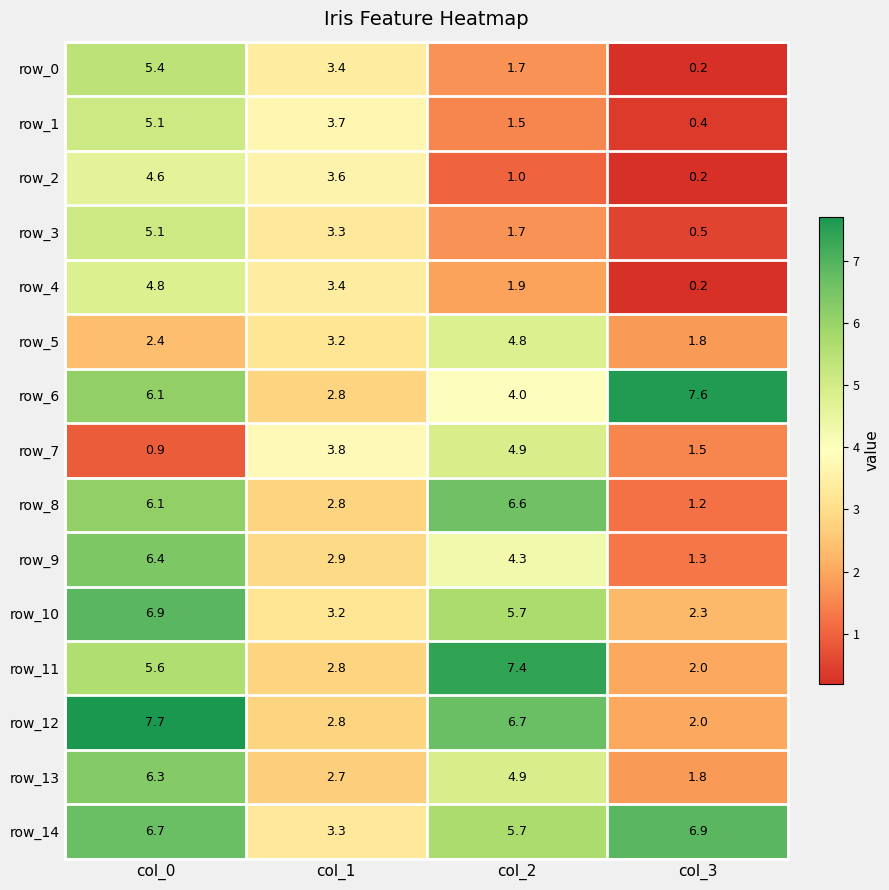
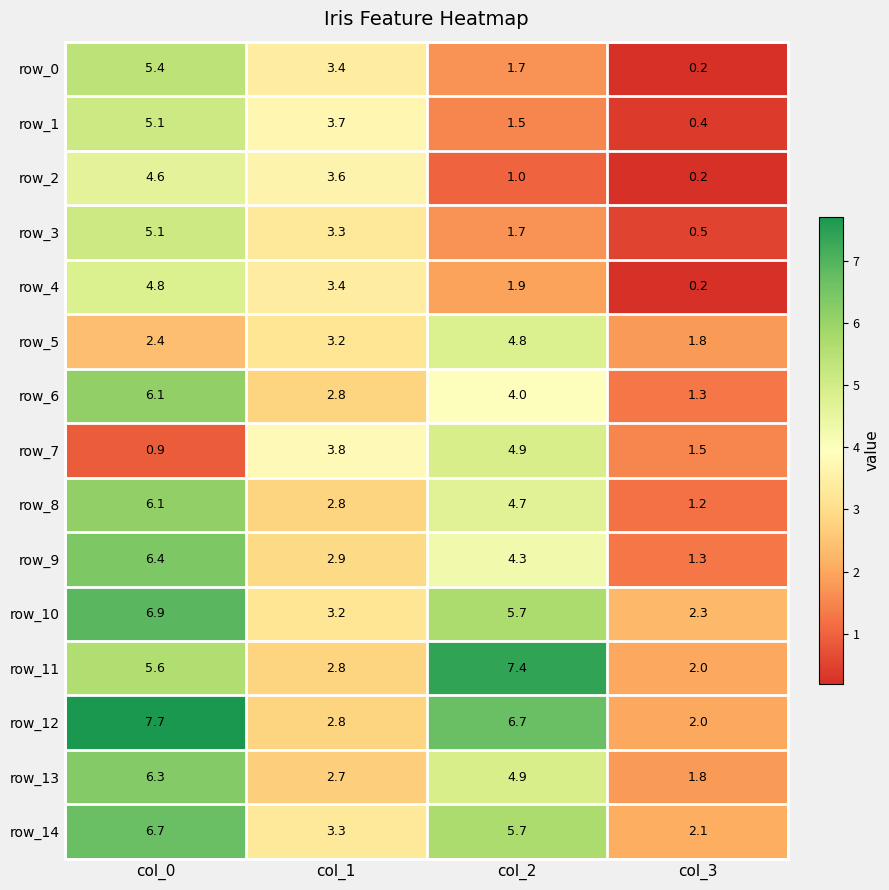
row_6, col_3: 7.6 -> 1.3
row_8, col_2: 6.6 -> 4.7
row_14, col_3: 6.9 -> 2.1
